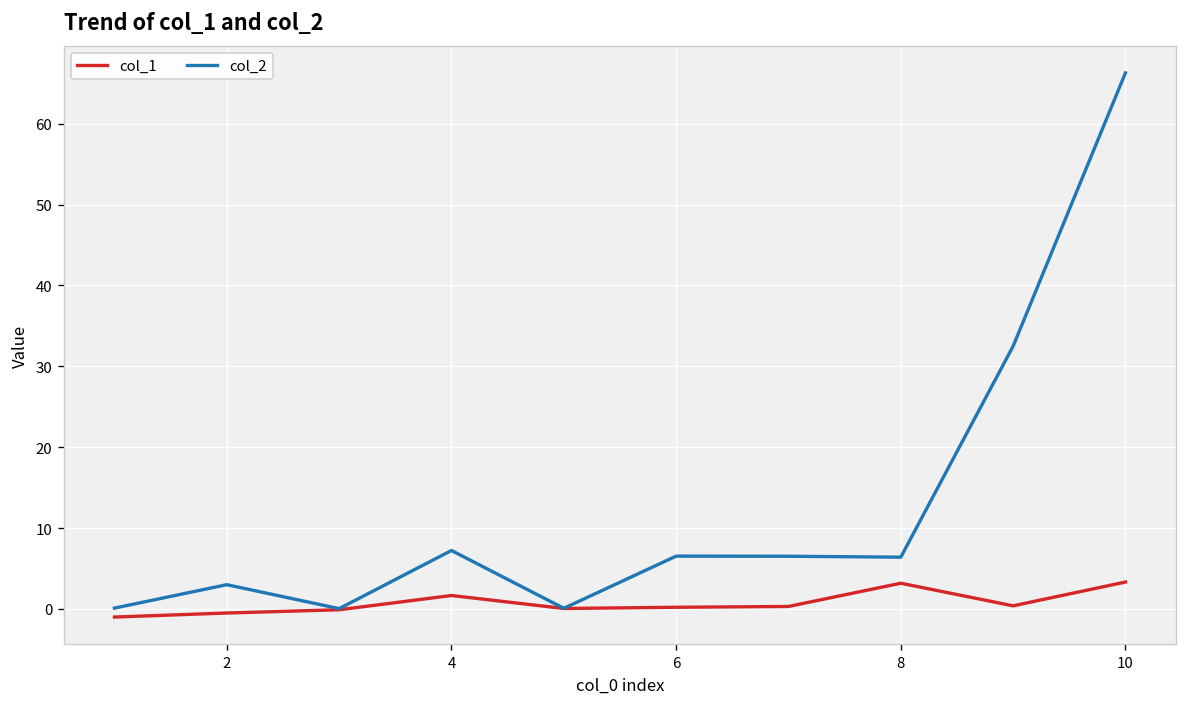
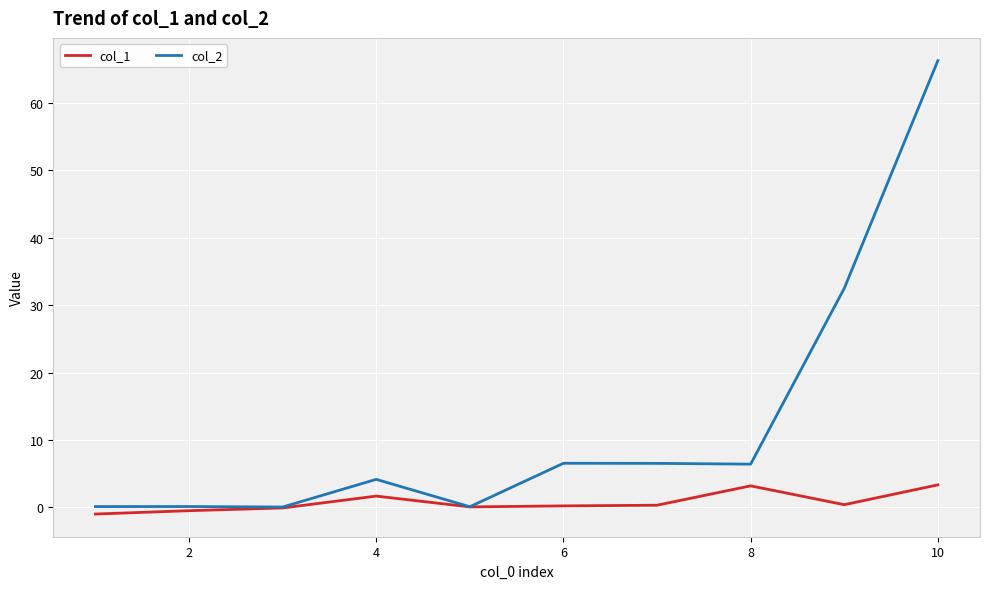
col_2, 2: 3 -> 0
col_2, 4: 7 -> 4
